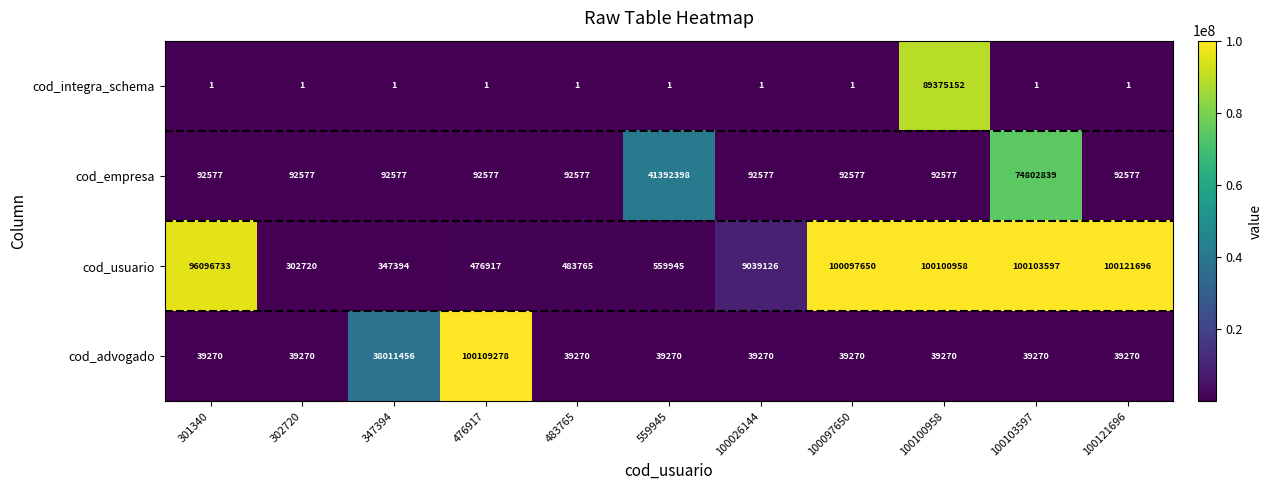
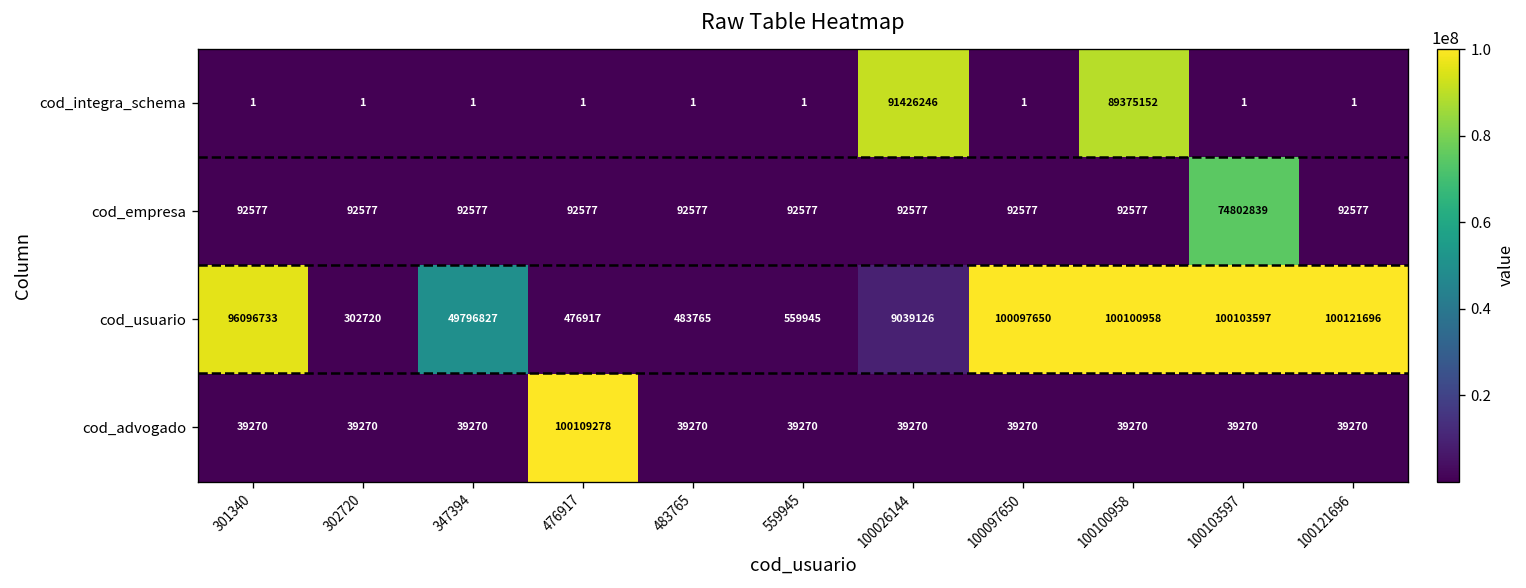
cod_integra_schema, 100026144: 1 -> 91426246
cod_empresa, 559945: 41392398 -> 92577
cod_usuario, 347394: 347394 -> 49796827
cod_advogado, 347394: 38011456 -> 39270
